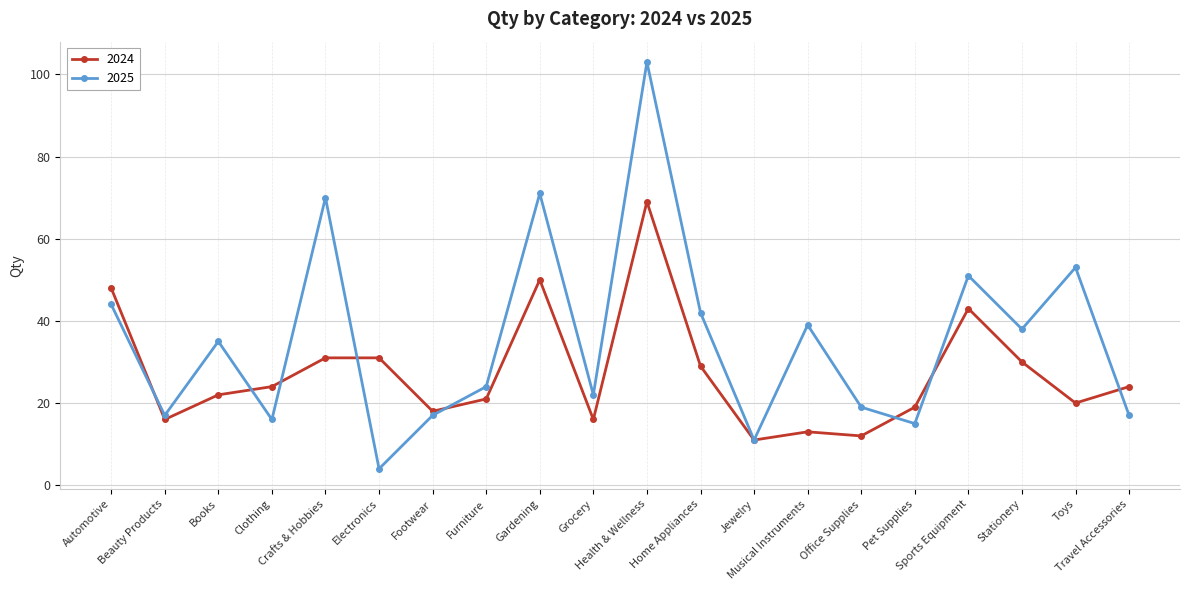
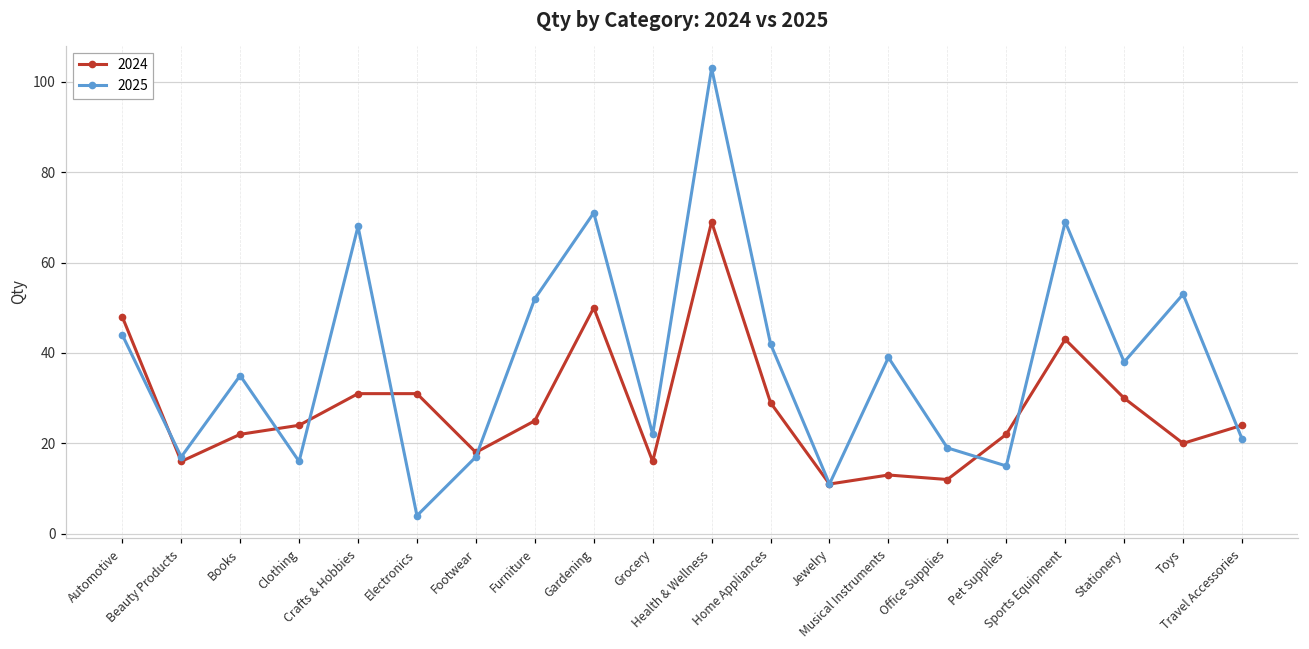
2025, Crafts & Hobbies: 70 -> 68
2024, Furniture: 21 -> 25
2025, Furniture: 24 -> 52
2024, Pet Supplies: 19 -> 22
2025, Sports Equipment: 51 -> 69
2025, Travel Accessories: 17 -> 21
